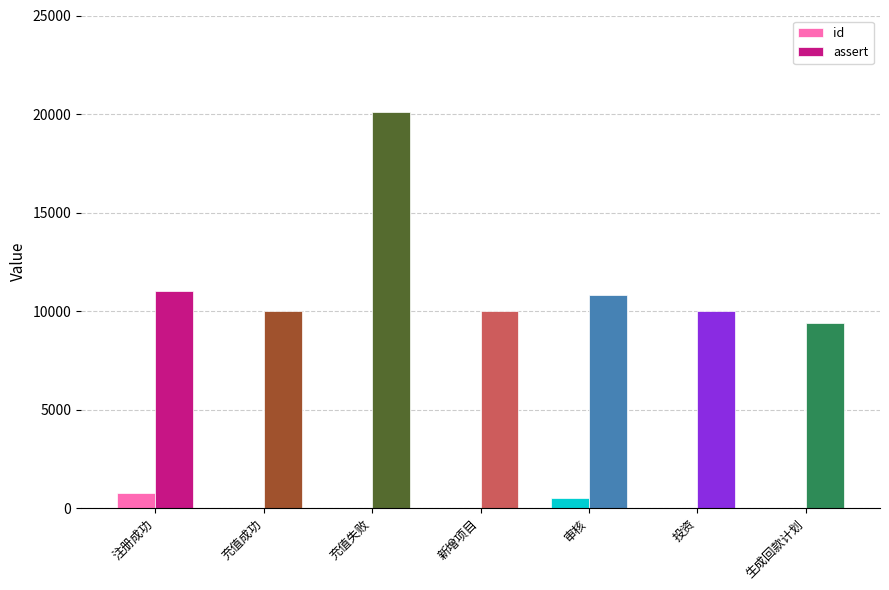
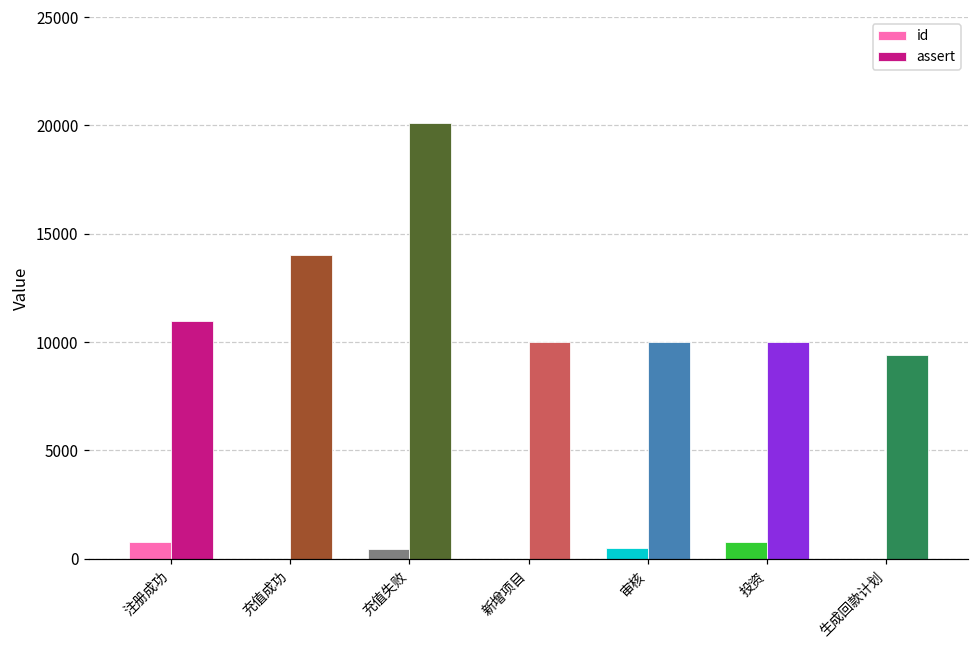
assert, 充值成功: 10000 -> 14000
id, 充值失败: 0 -> 400
assert, 审核: 10800 -> 10000
id, 投资: 0 -> 800
